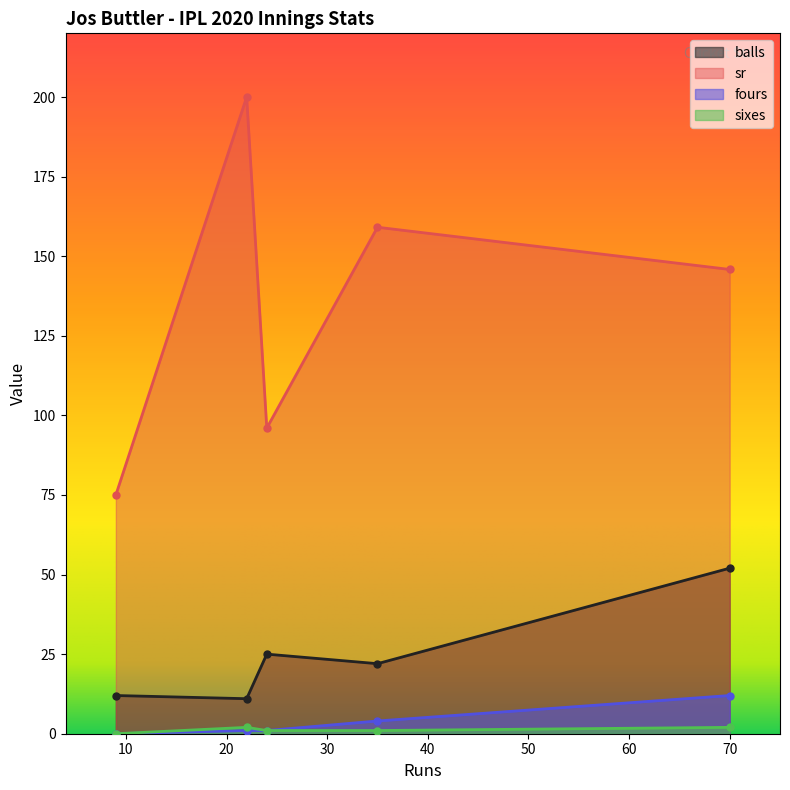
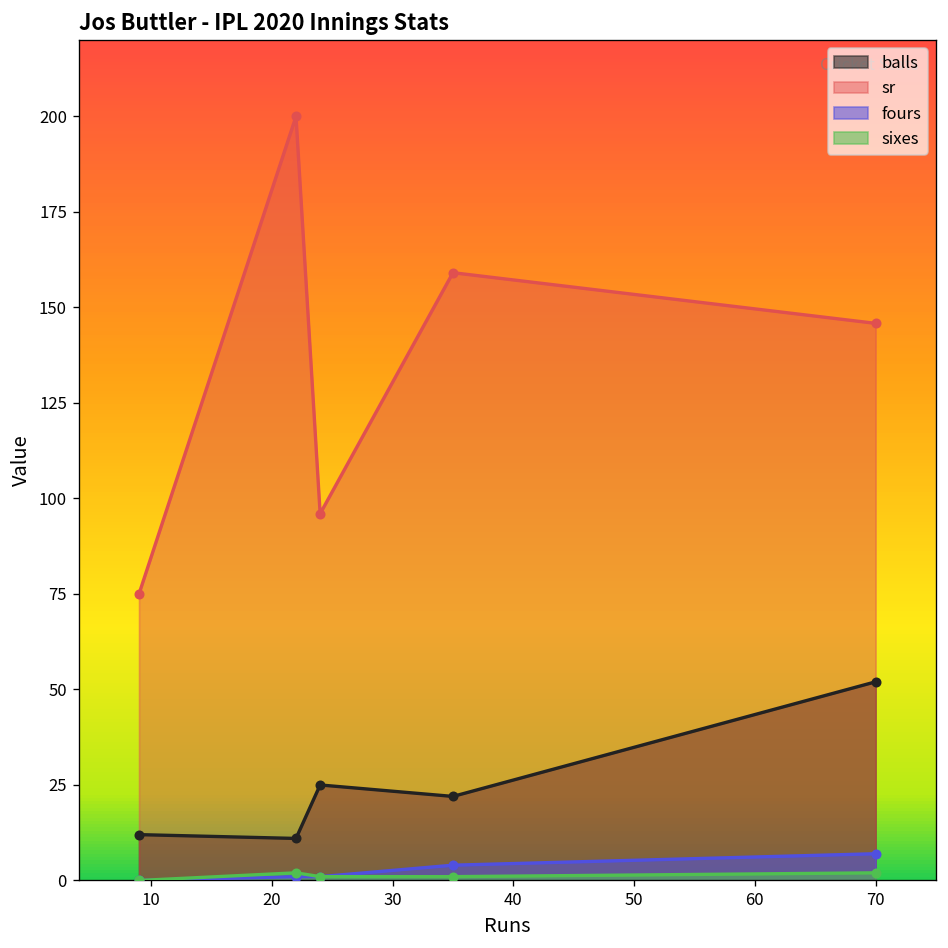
fours, 70: 12 -> 7
